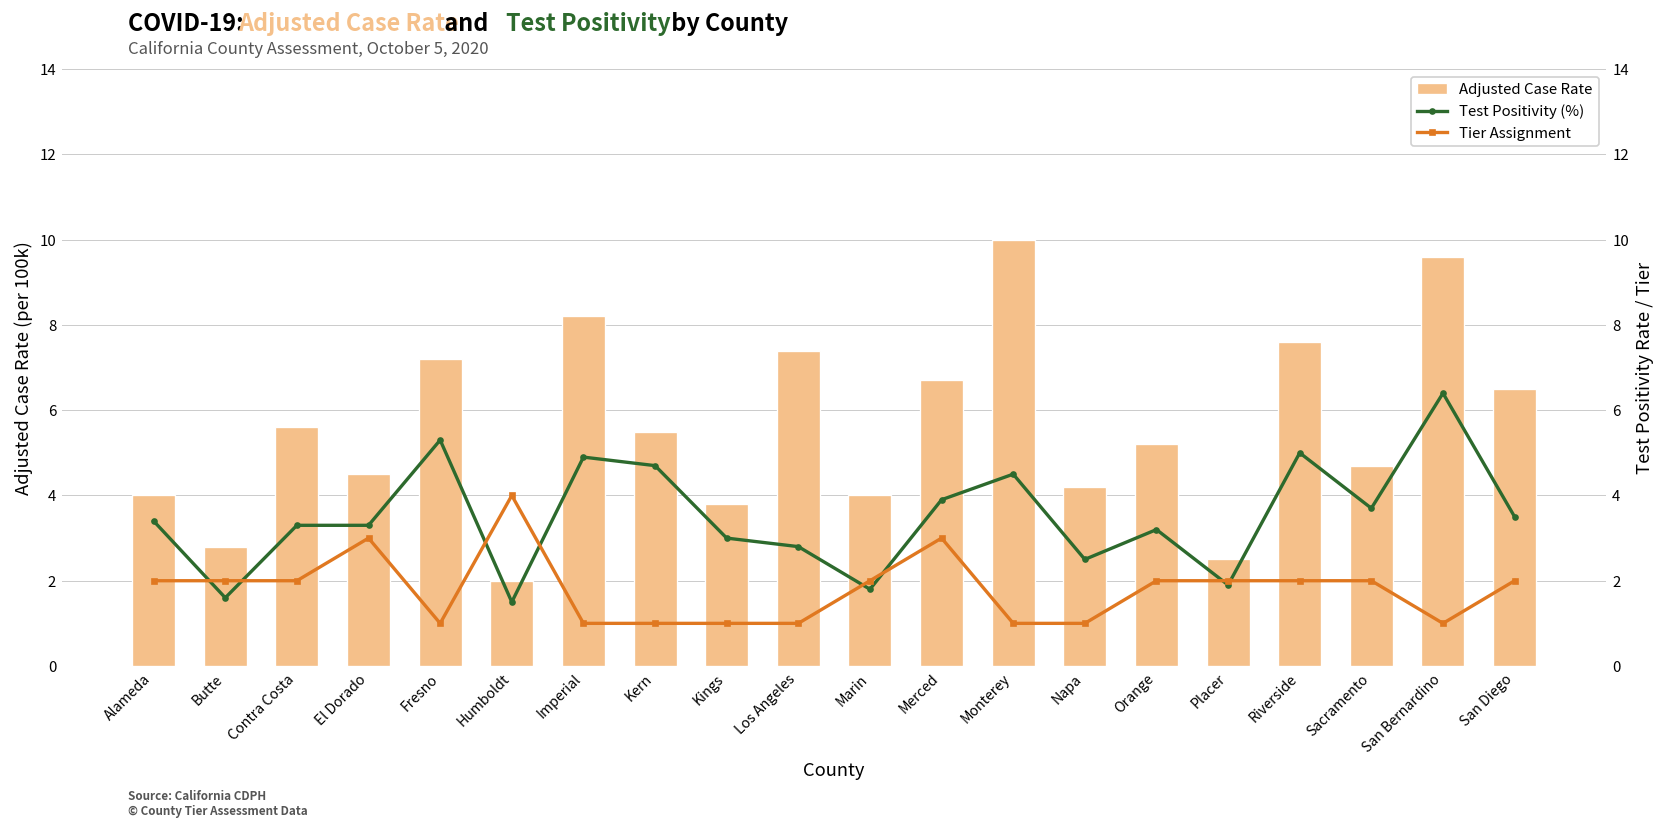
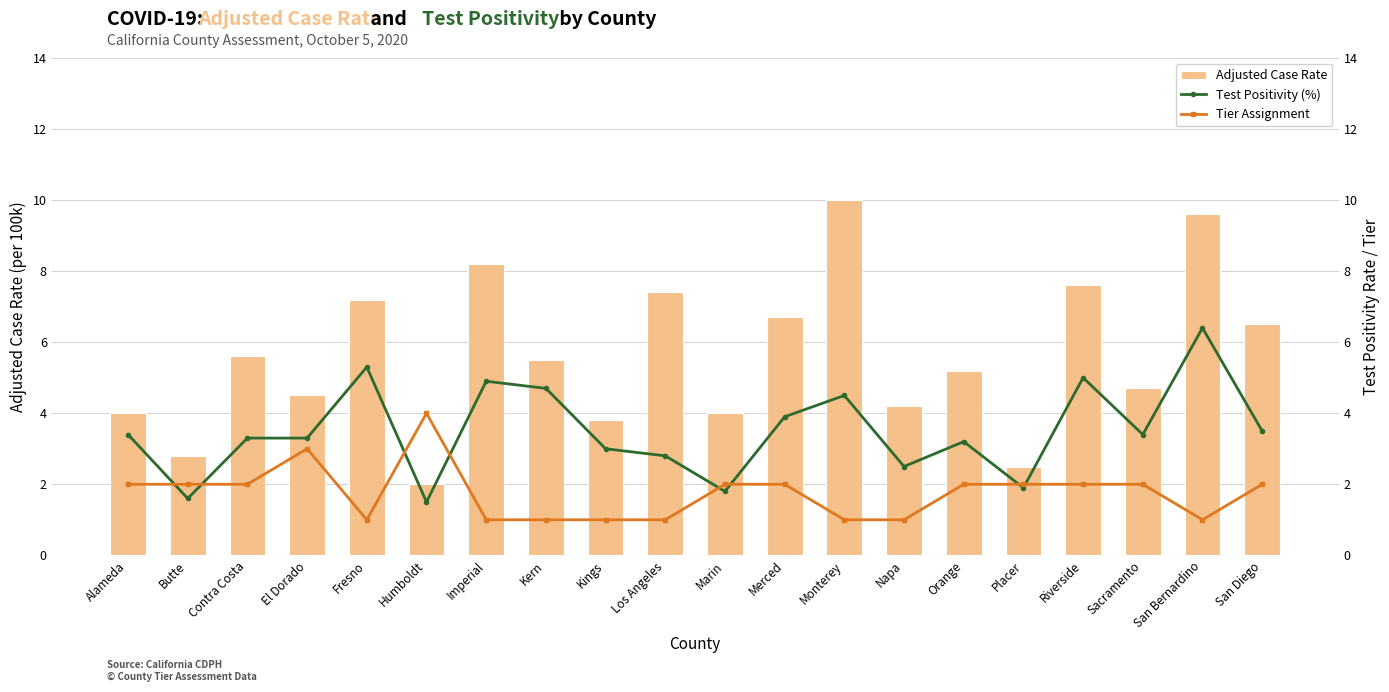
Tier Assignment, Merced: 3 -> 2
Test Positivity (%), Sacramento: 3.7 -> 3.4
